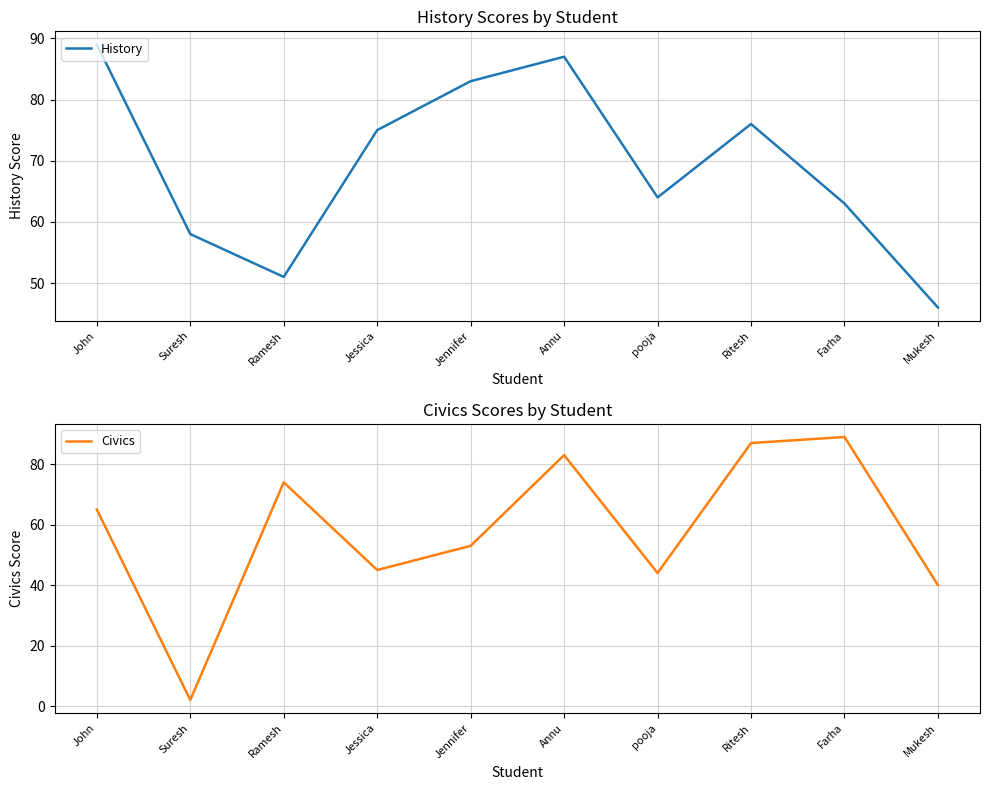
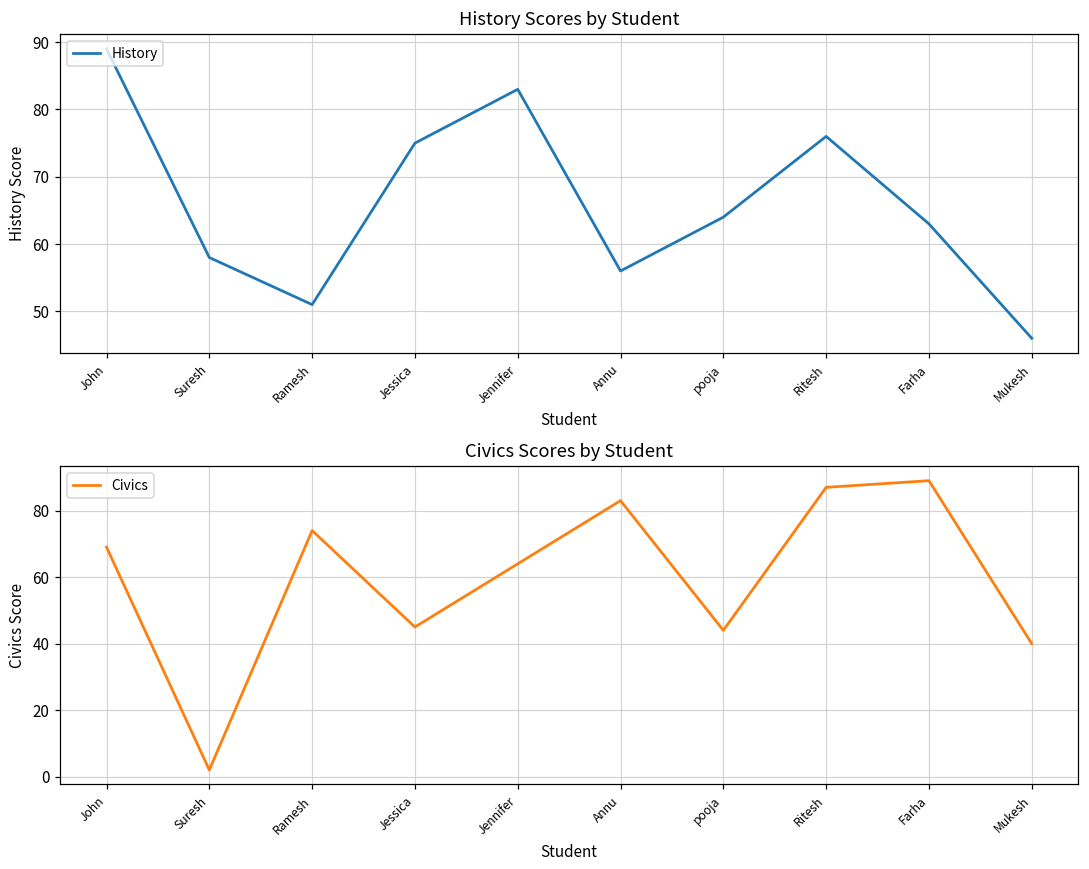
History Scores by Student, Annu: 87 -> 56
Civics Scores by Student, John: 65 -> 69
Civics Scores by Student, Jennifer: 53 -> 64
